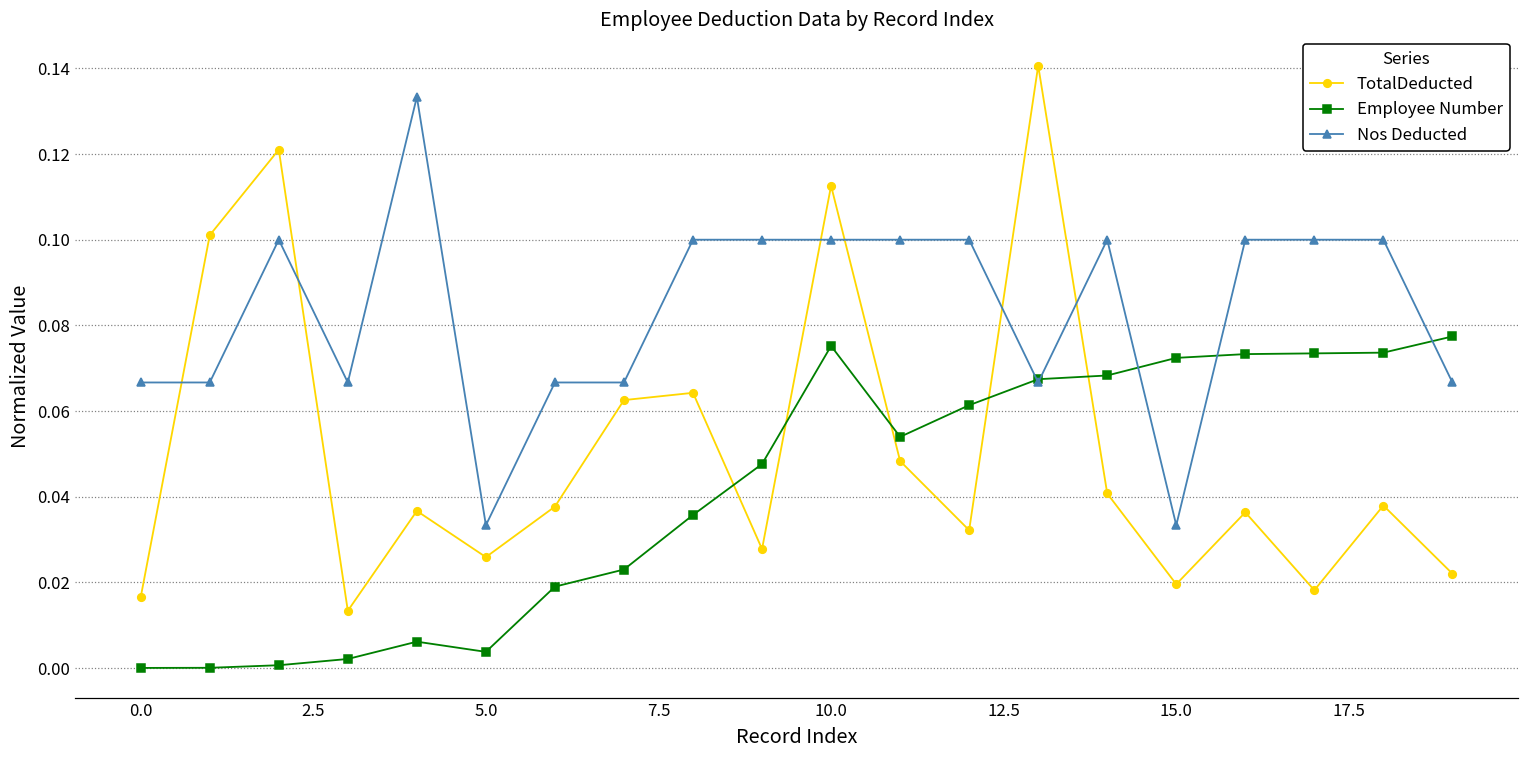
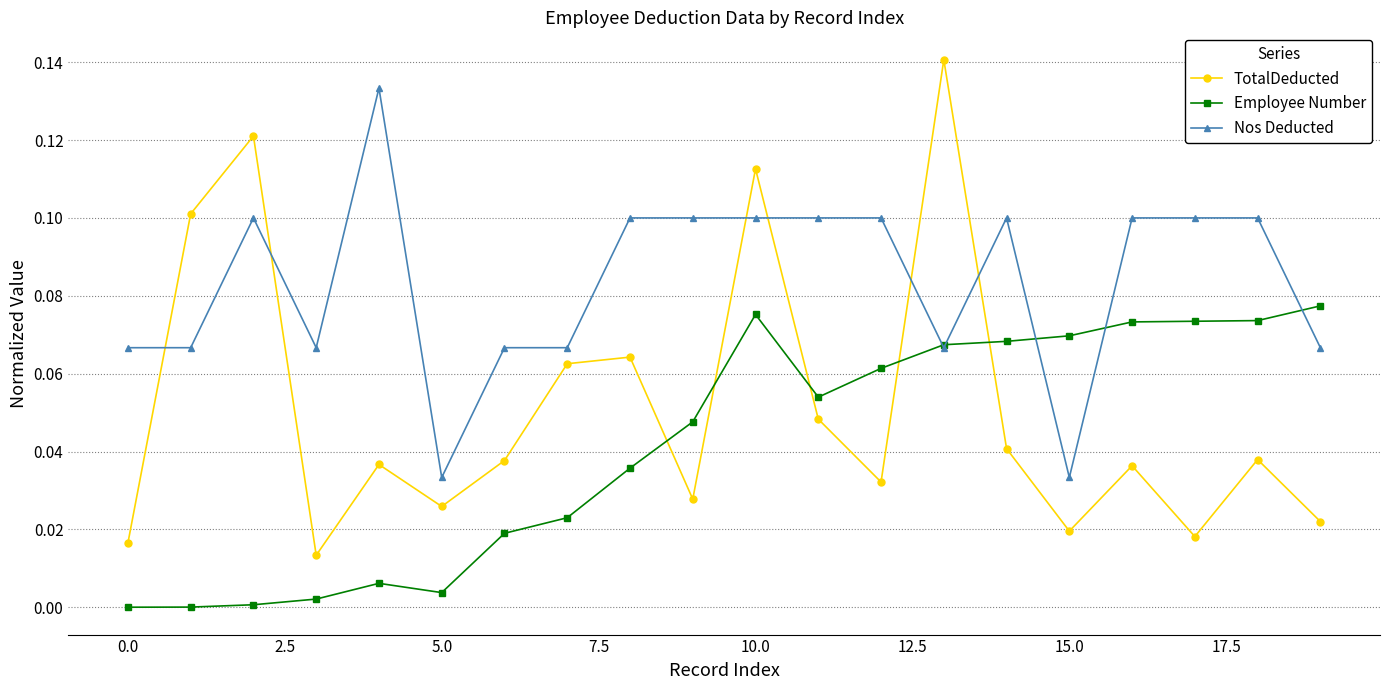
Employee Number, 15.0: 0.072 -> 0.070
